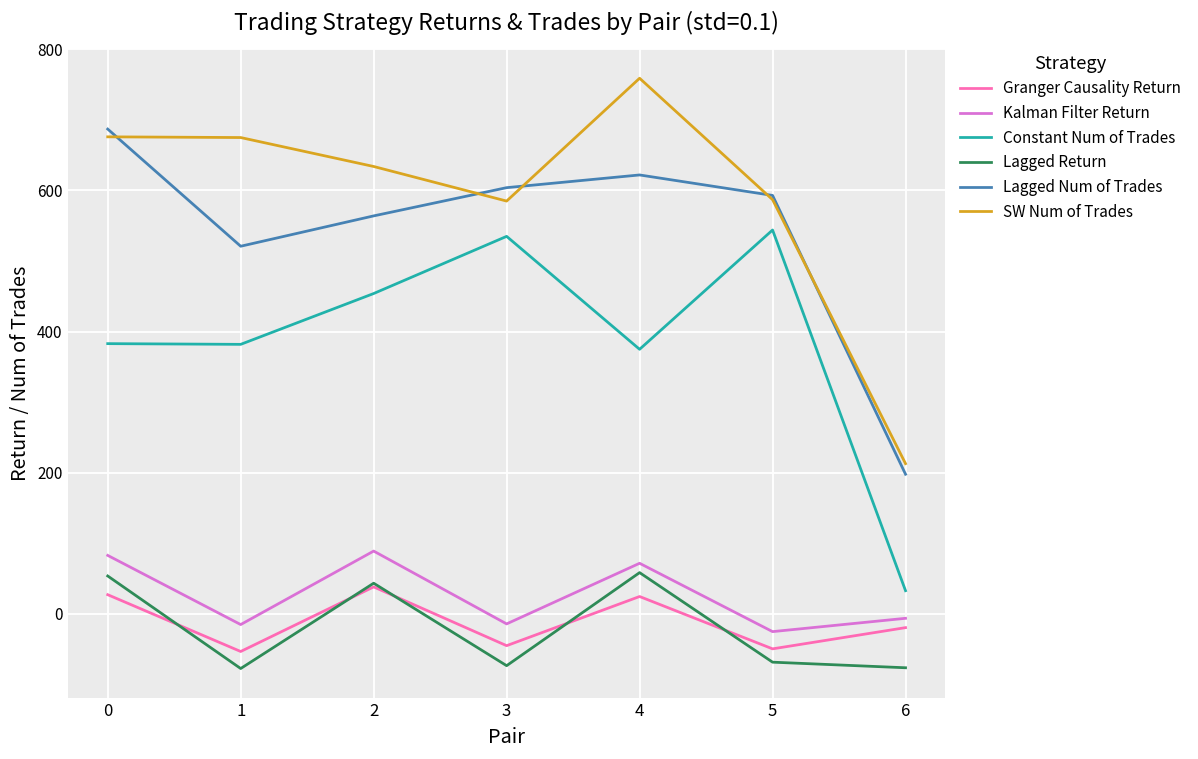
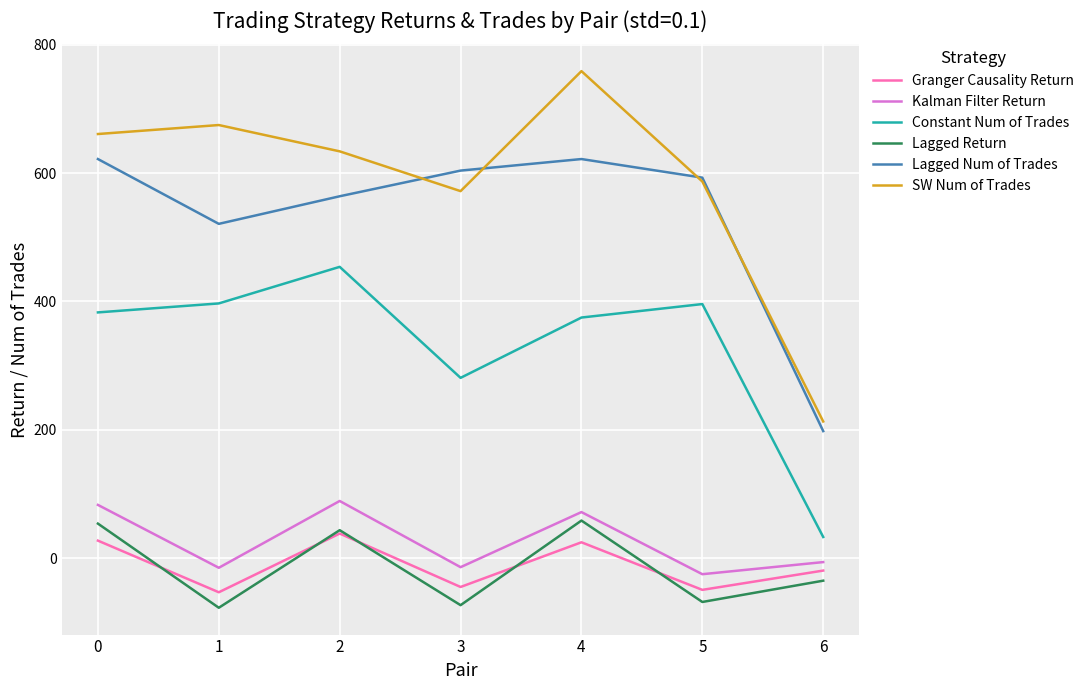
Lagged Num of Trades, 0: 690 -> 620
SW Num of Trades, 0: 680 -> 660
Constant Num of Trades, 1: 380 -> 400
Constant Num of Trades, 3: 540 -> 280
SW Num of Trades, 3: 590 -> 570
Constant Num of Trades, 5: 540 -> 400
Lagged Return, 6: -80 -> -40
